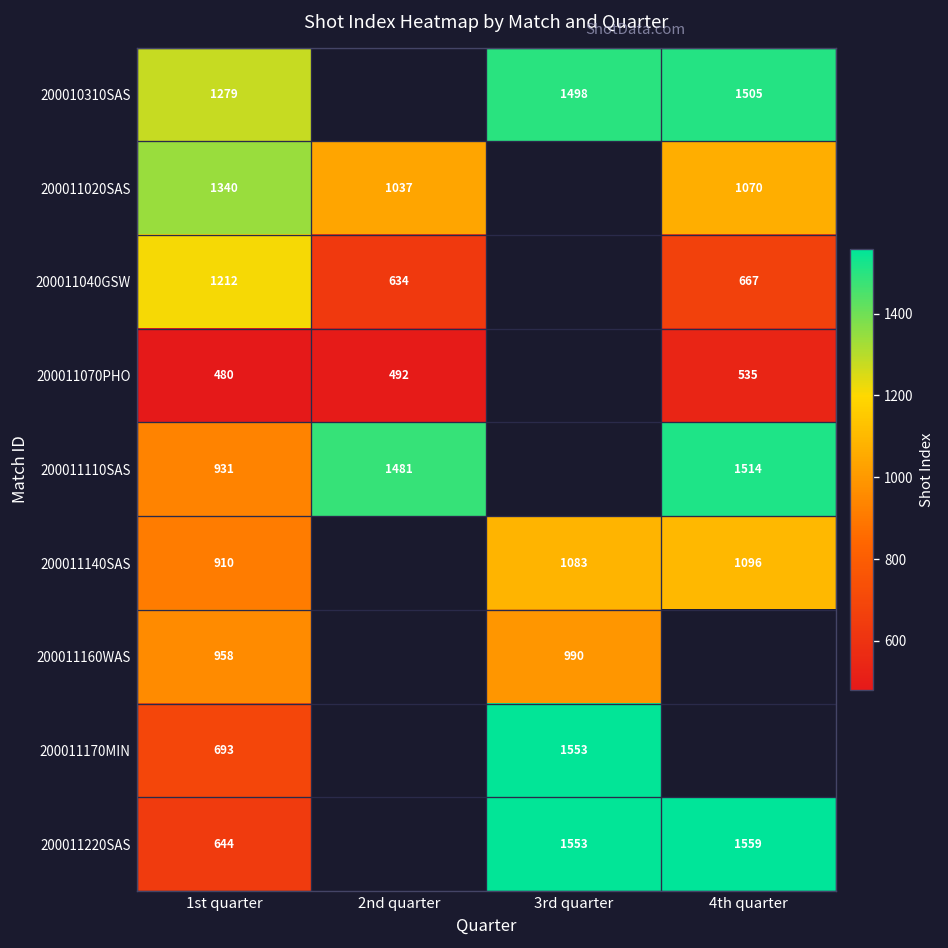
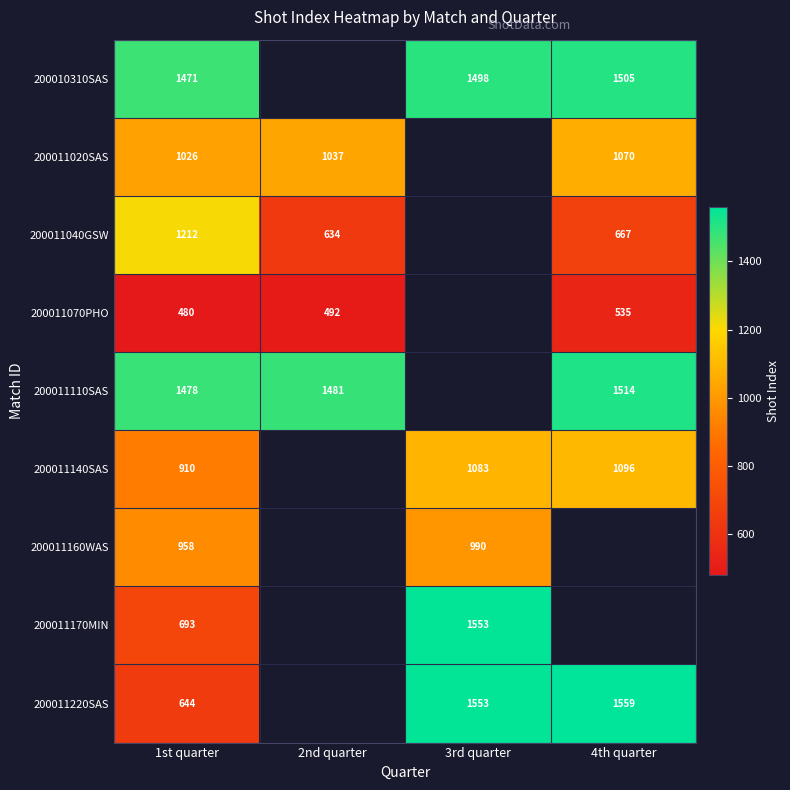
200010310SAS, 1st quarter: 1279 -> 1471
200011020SAS, 1st quarter: 1340 -> 1026
200011110SAS, 1st quarter: 931 -> 1478
